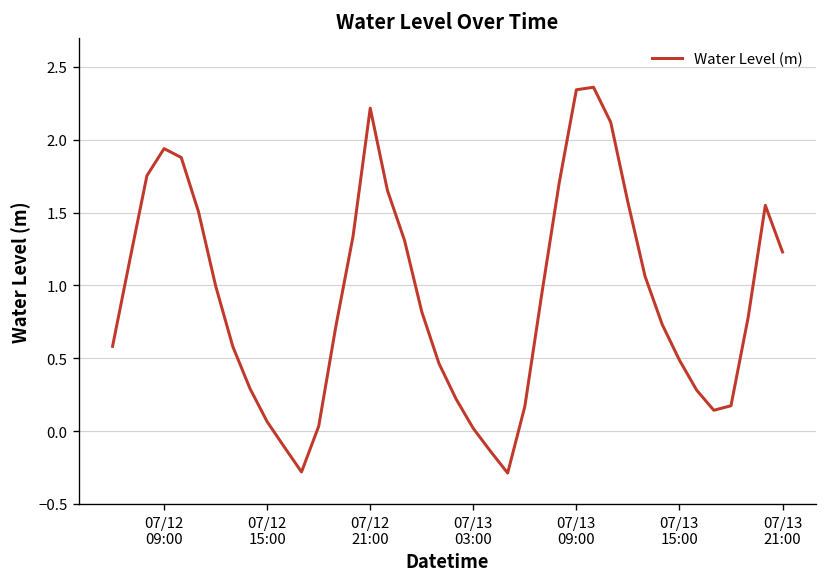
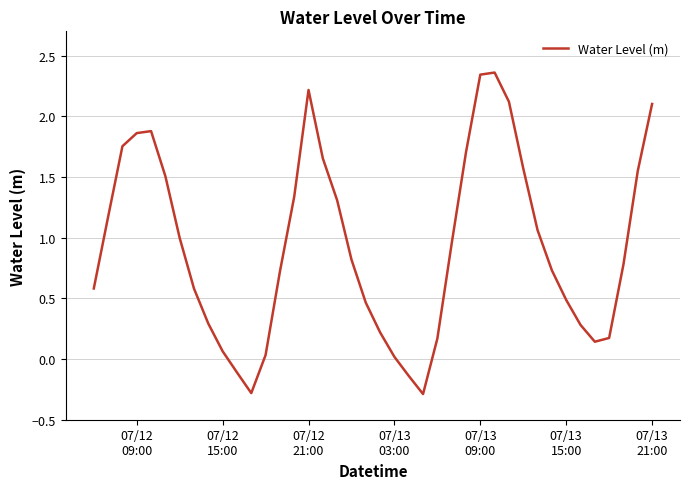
07/12 09:00: 1.94 -> 1.86
07/13 21:00: 1.23 -> 2.10
